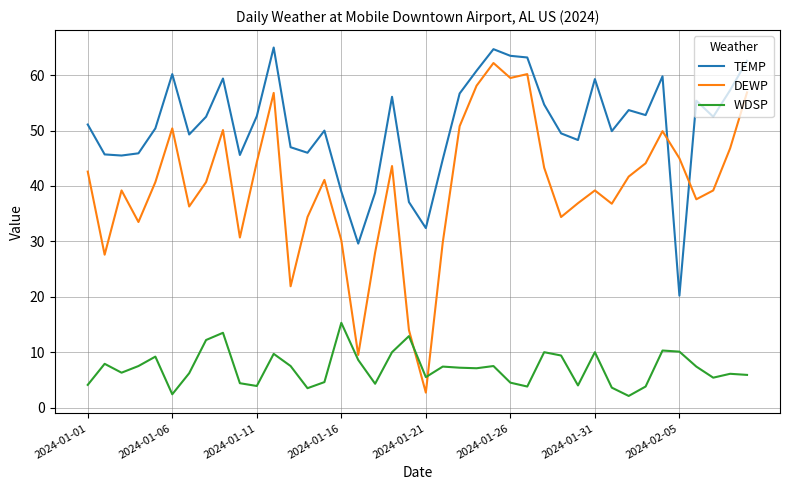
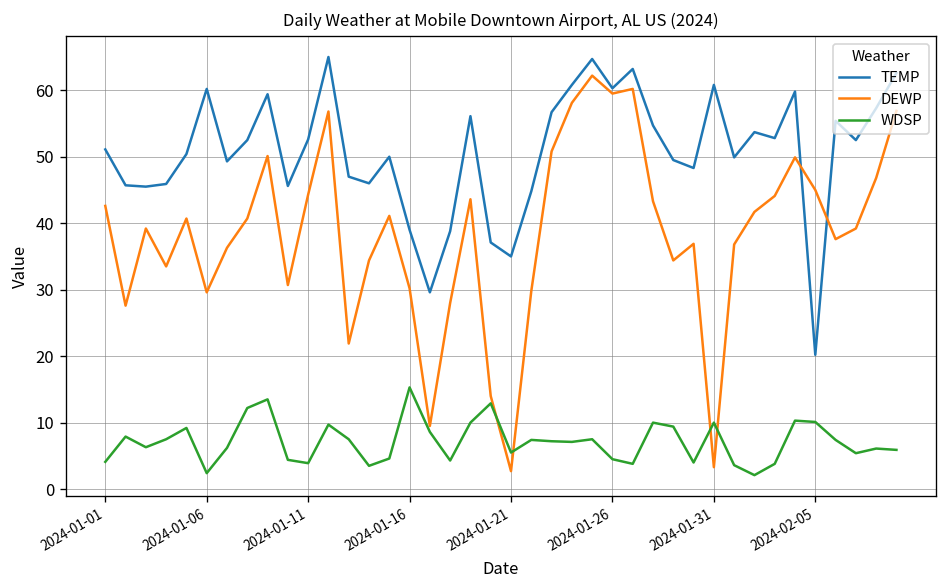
DEWP, 2024-01-06: 50 -> 30
TEMP, 2024-01-21: 32 -> 35
TEMP, 2024-01-26: 64 -> 60
TEMP, 2024-01-31: 59 -> 61
DEWP, 2024-01-31: 39 -> 3
